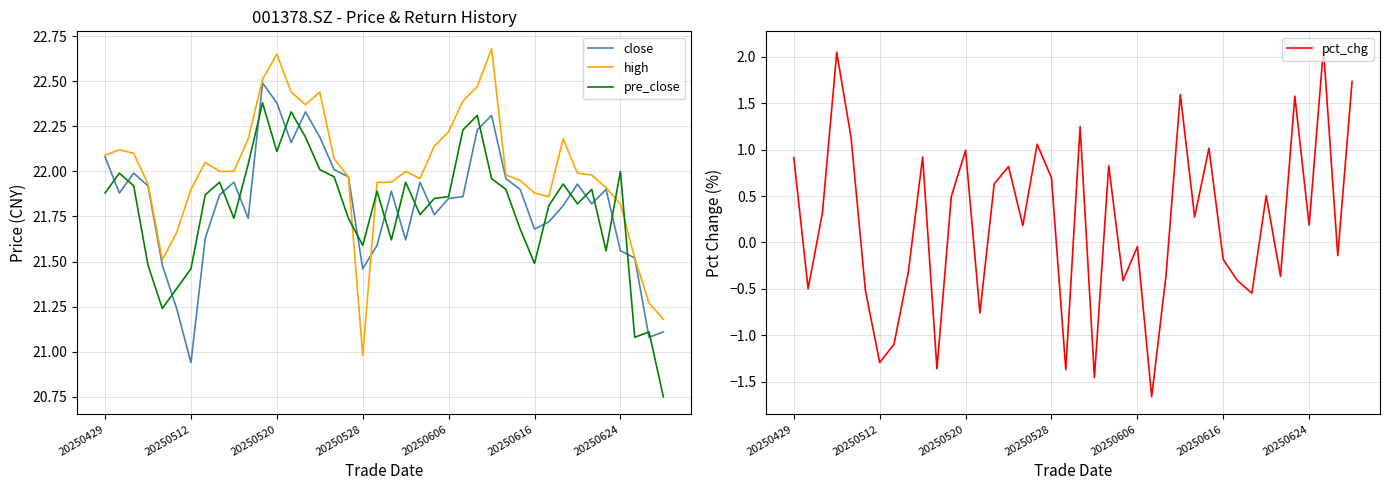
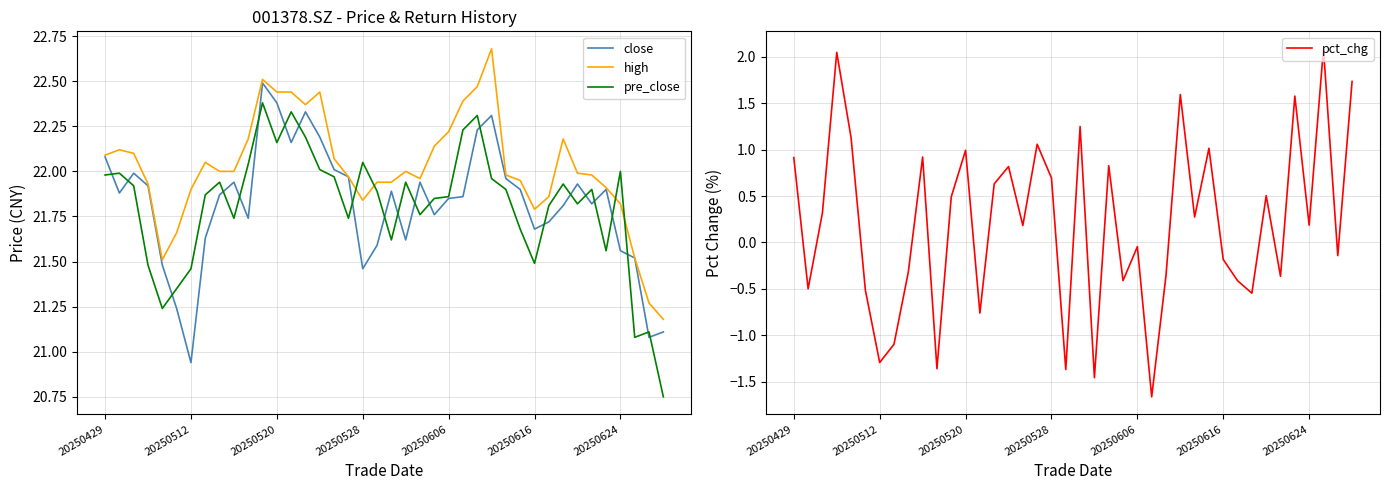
001378.SZ - Price & Return History, pre_close, 20250429: 21.88 -> 21.98
001378.SZ - Price & Return History, high, 20250520: 22.65 -> 22.44
001378.SZ - Price & Return History, pre_close, 20250520: 22.11 -> 22.16
001378.SZ - Price & Return History, high, 20250528: 20.98 -> 21.84
001378.SZ - Price & Return History, pre_close, 20250528: 21.59 -> 22.05
001378.SZ - Price & Return History, high, 20250616: 21.88 -> 21.79
